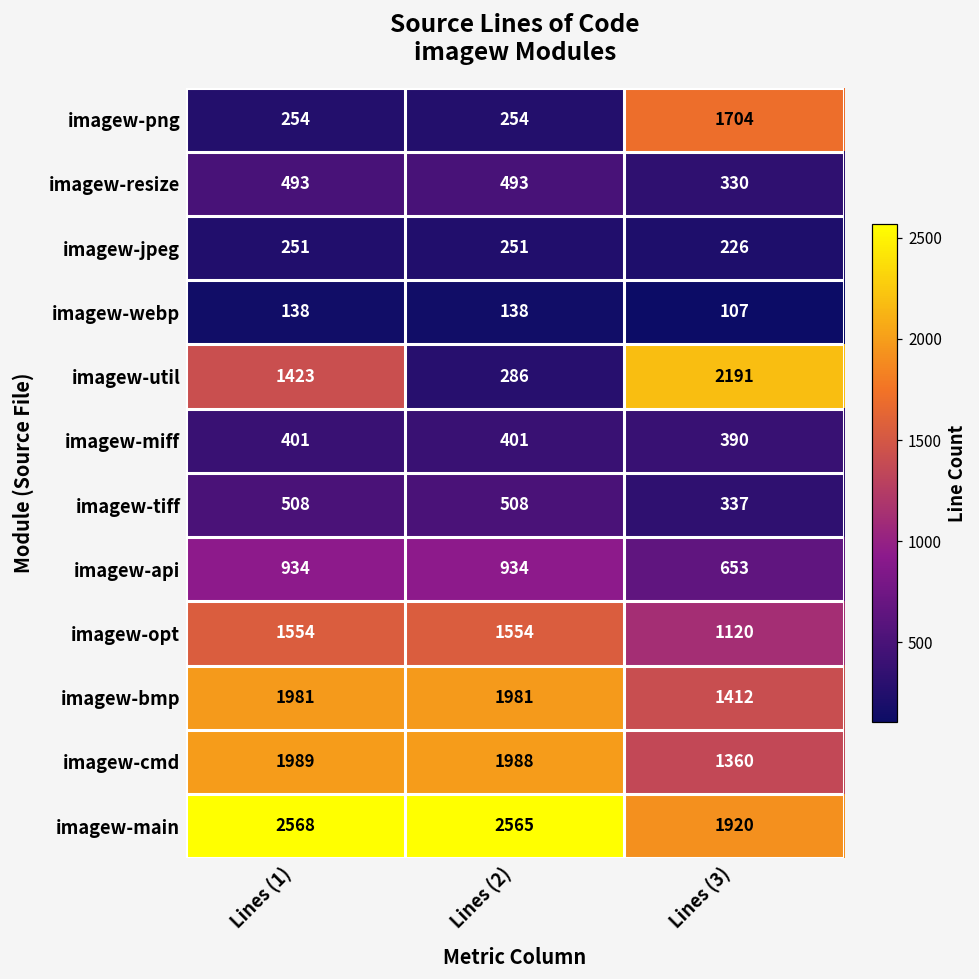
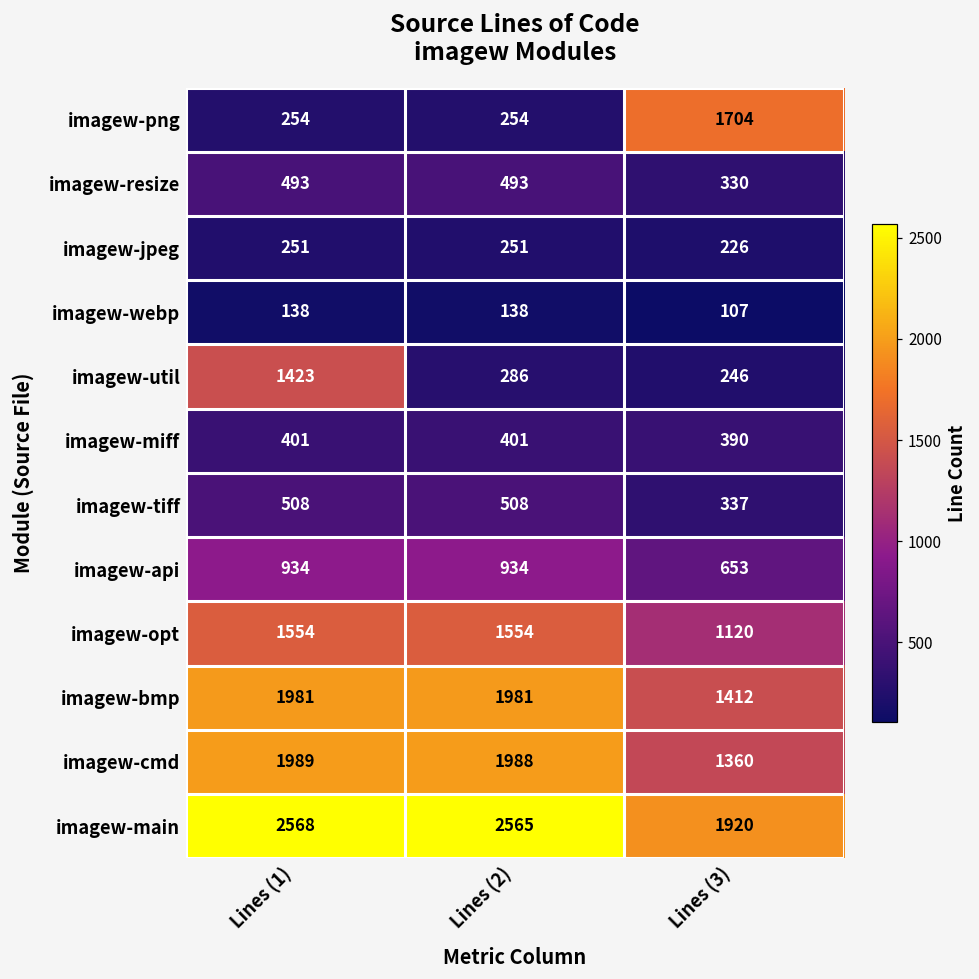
imagew-util, Lines (3): 2191 -> 246
